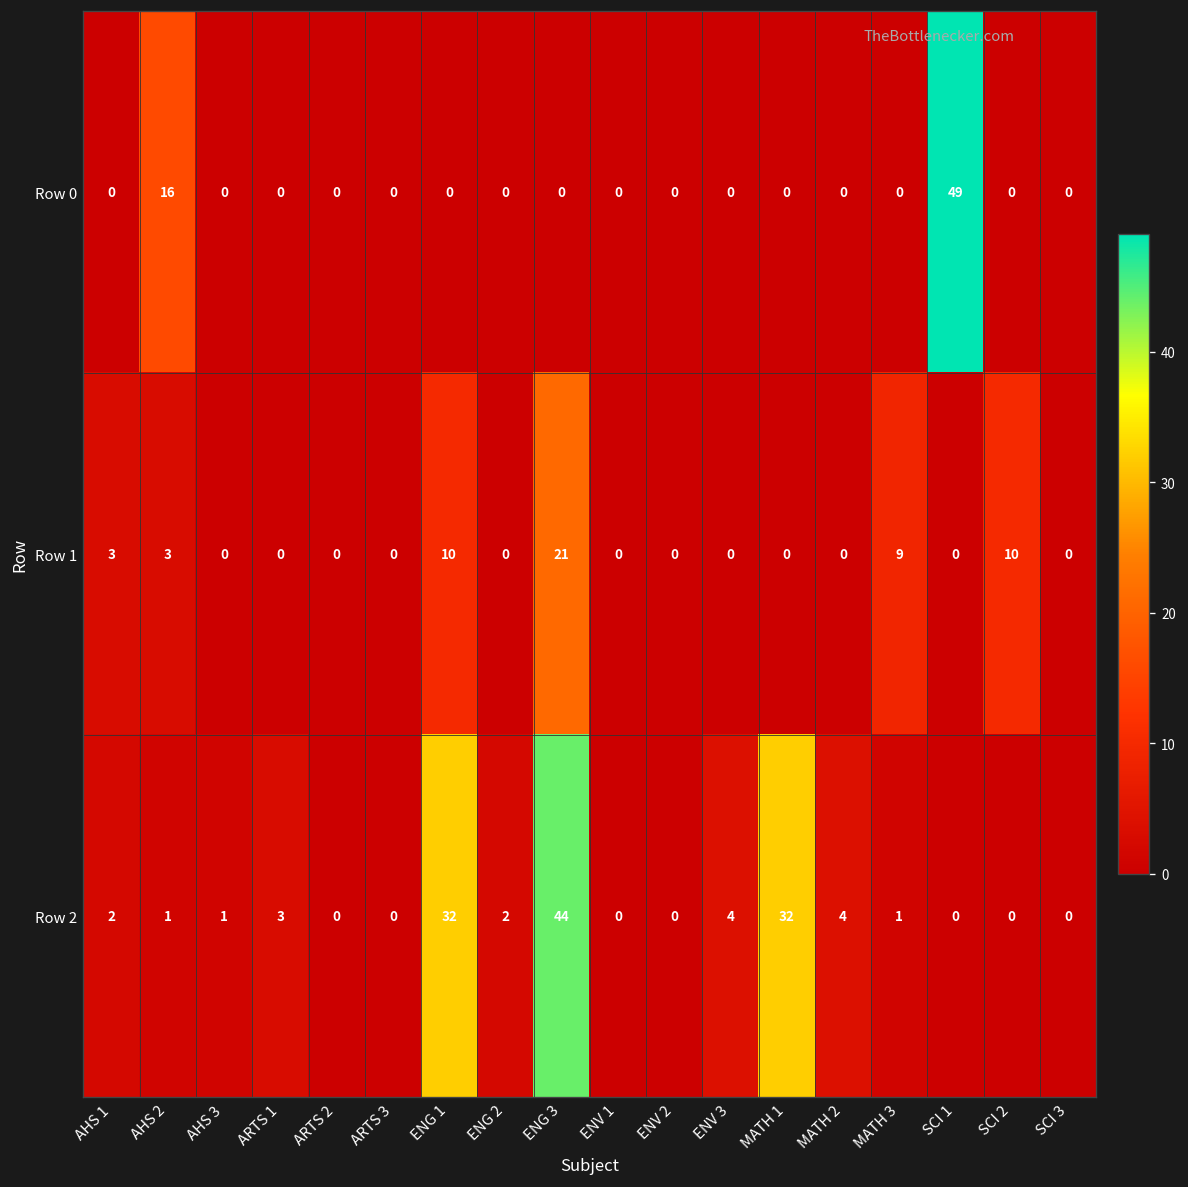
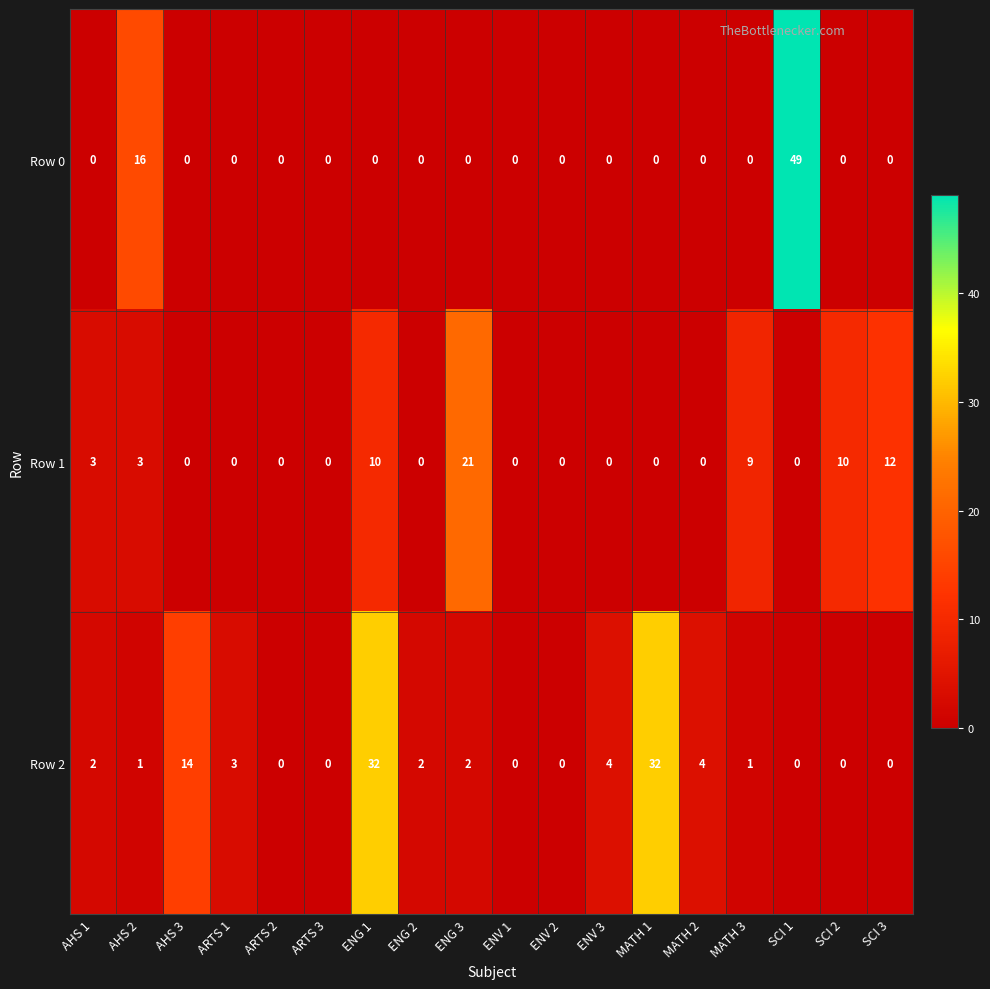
Row 1, SCI 3: 0 -> 12
Row 2, AHS 3: 1 -> 14
Row 2, ENG 3: 44 -> 2
